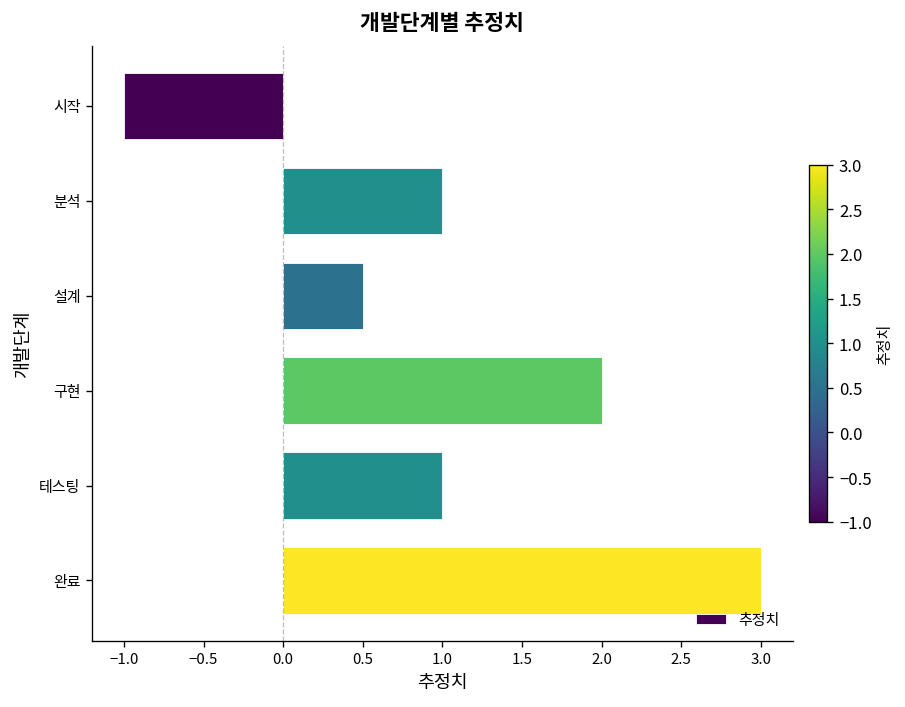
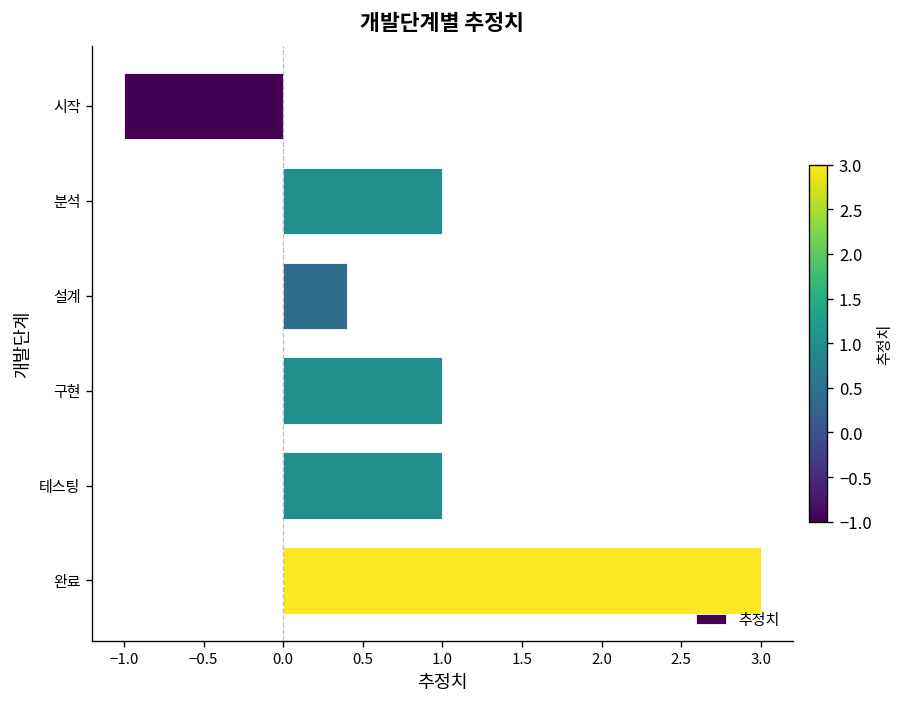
설계: 0.5 -> 0.4
구현: 2 -> 1
